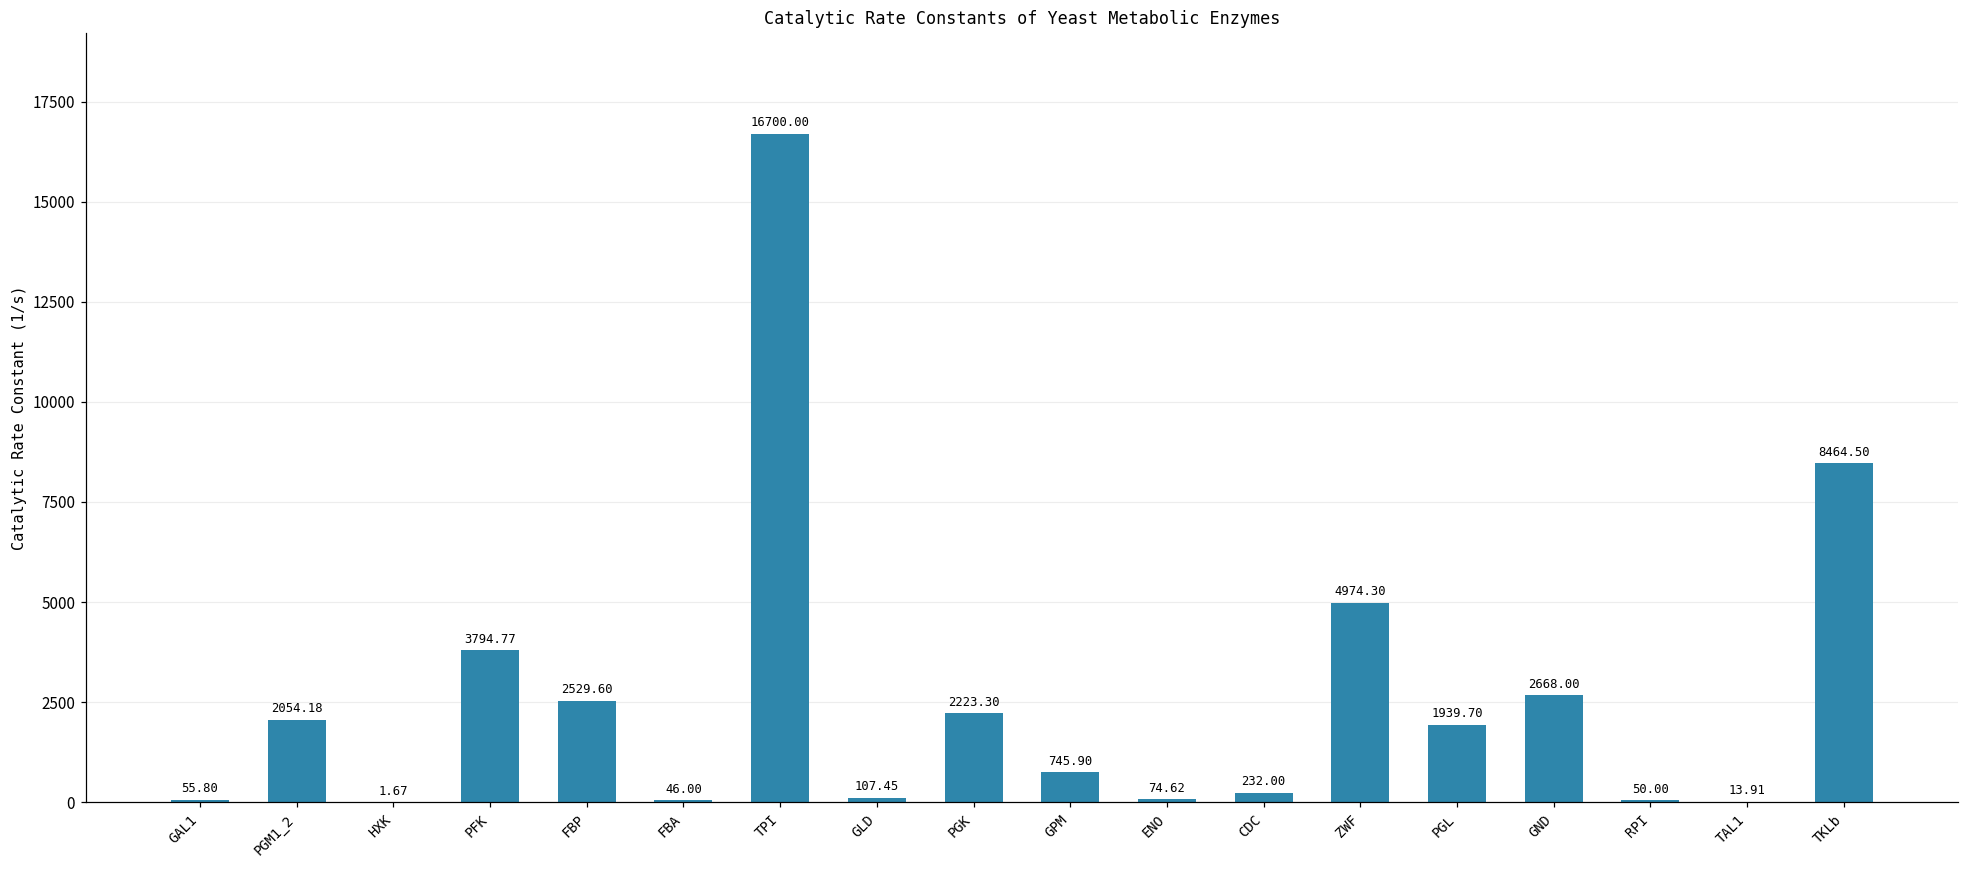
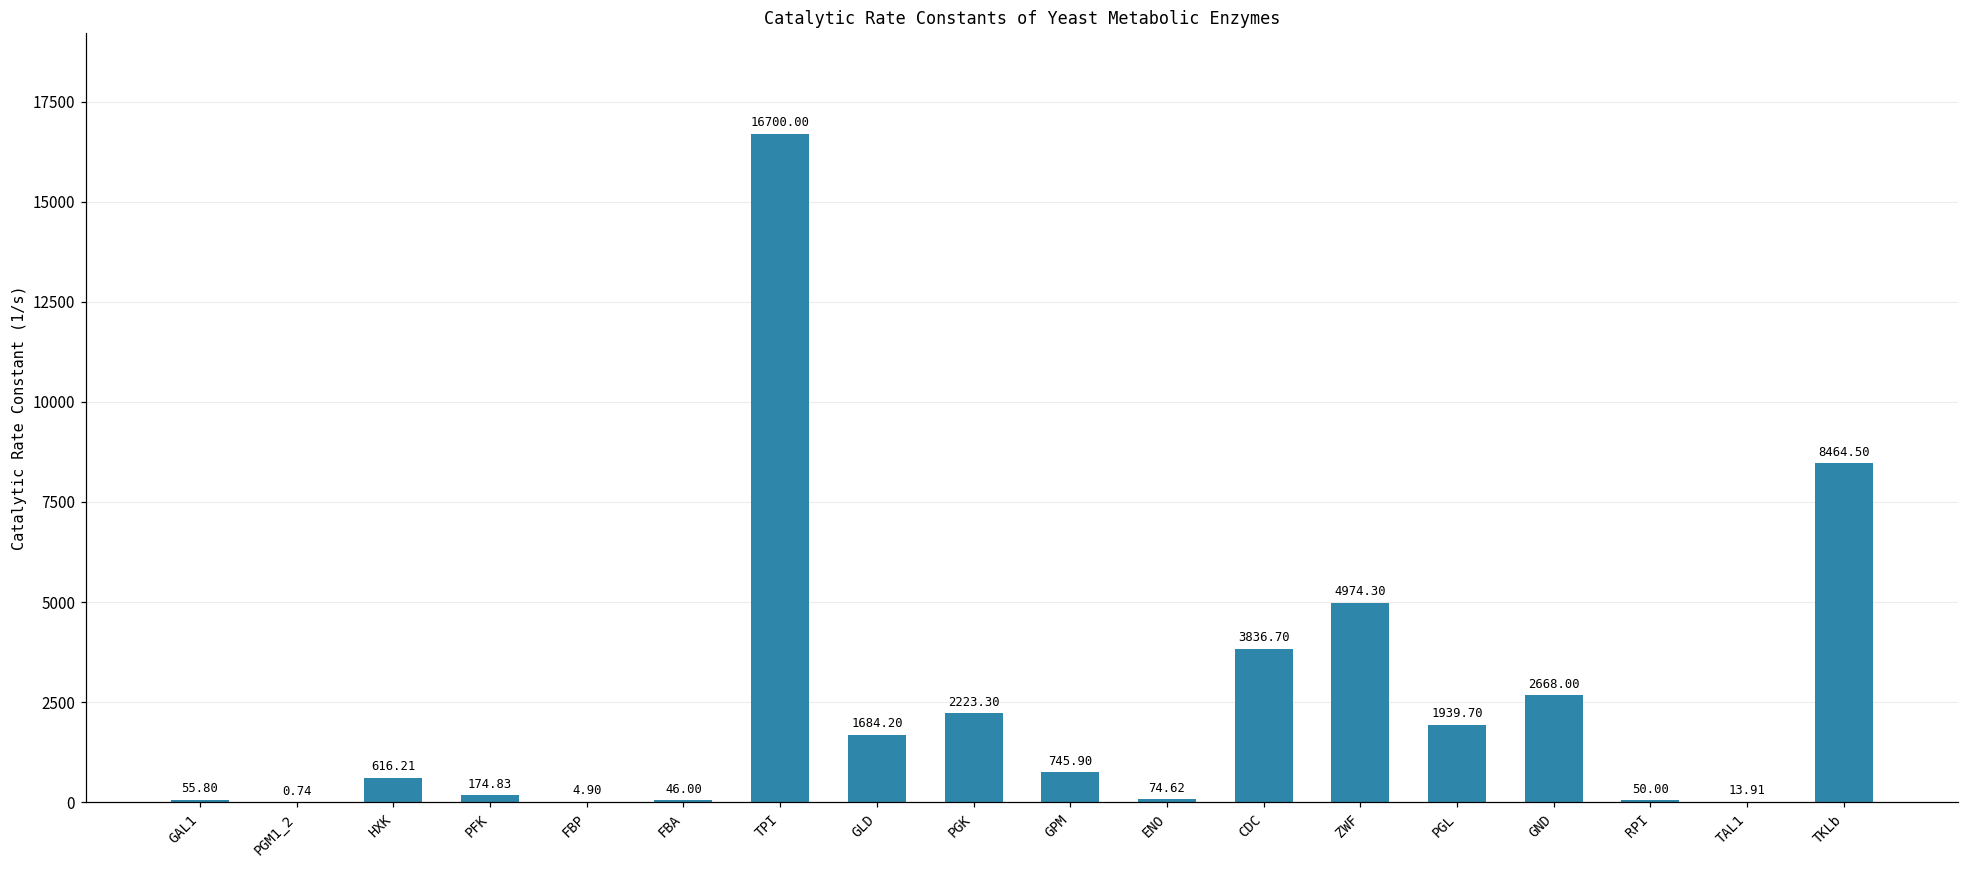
PGM1_2: 2054.18 -> 0.74
HXK: 1.67 -> 616.21
PFK: 3794.77 -> 174.83
FBP: 2529.60 -> 4.90
GLD: 107.45 -> 1684.20
CDC: 232.00 -> 3836.70
